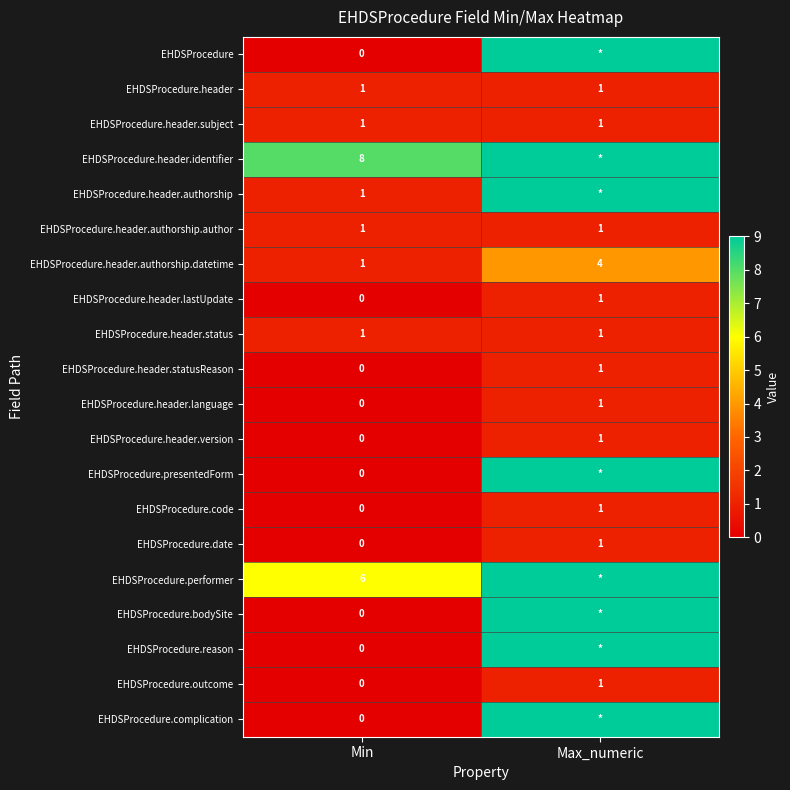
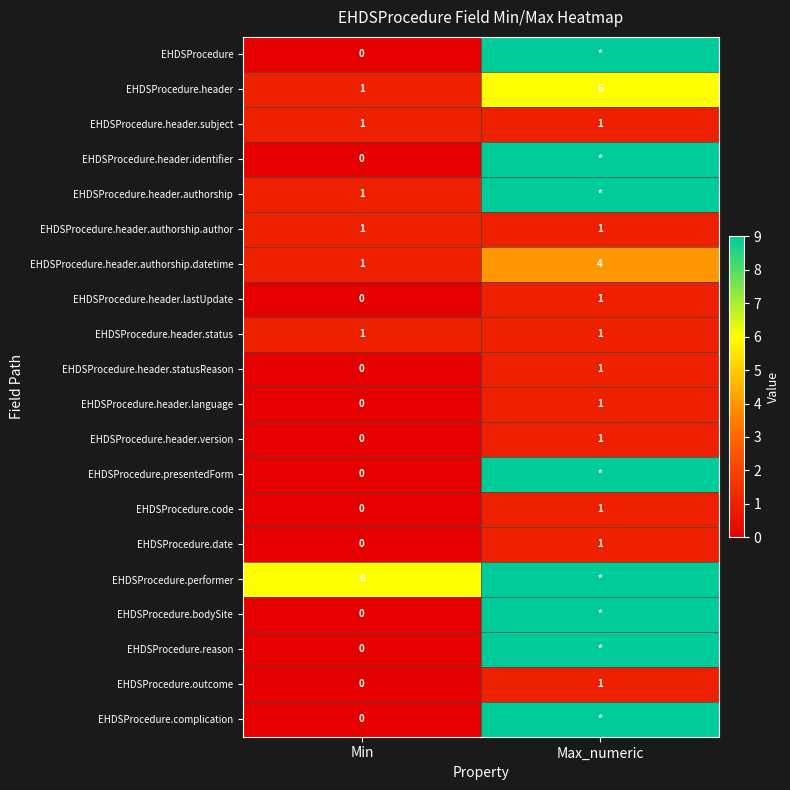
EHDSProcedure.header, Max_numeric: 1 -> 6
EHDSProcedure.header.identifier, Min: 8 -> 0
